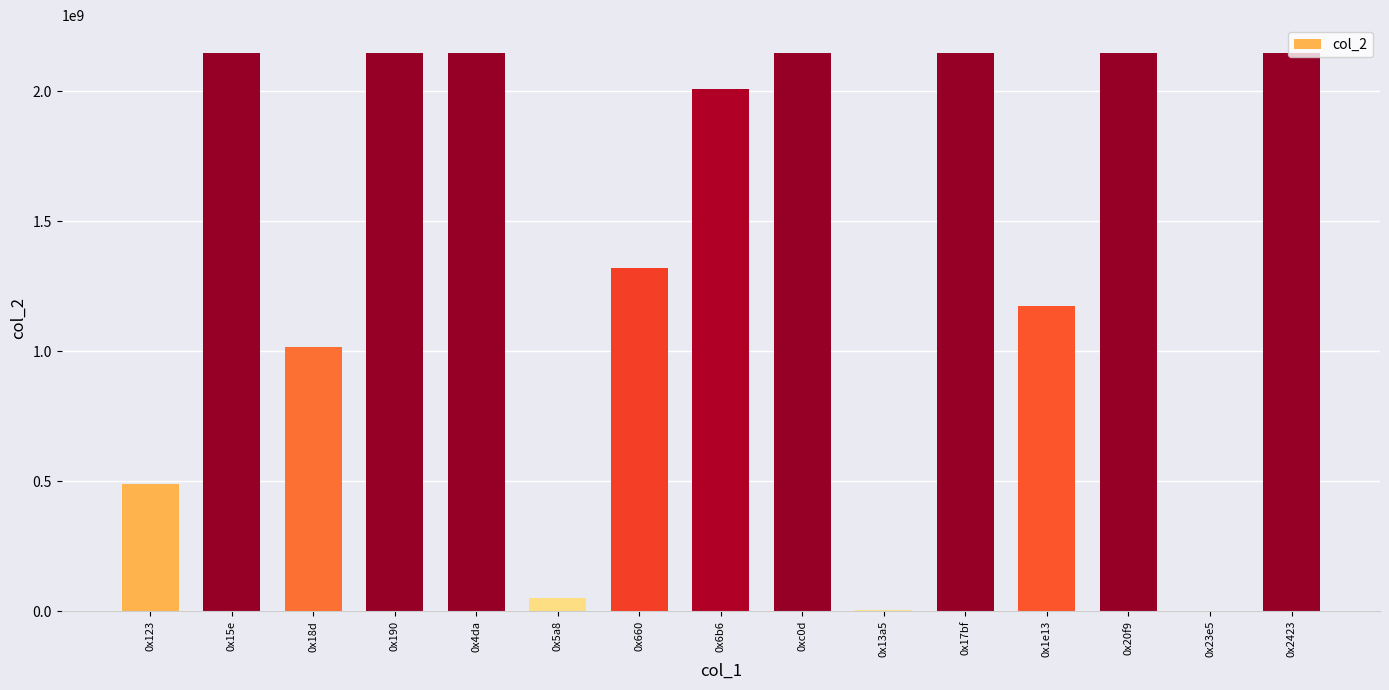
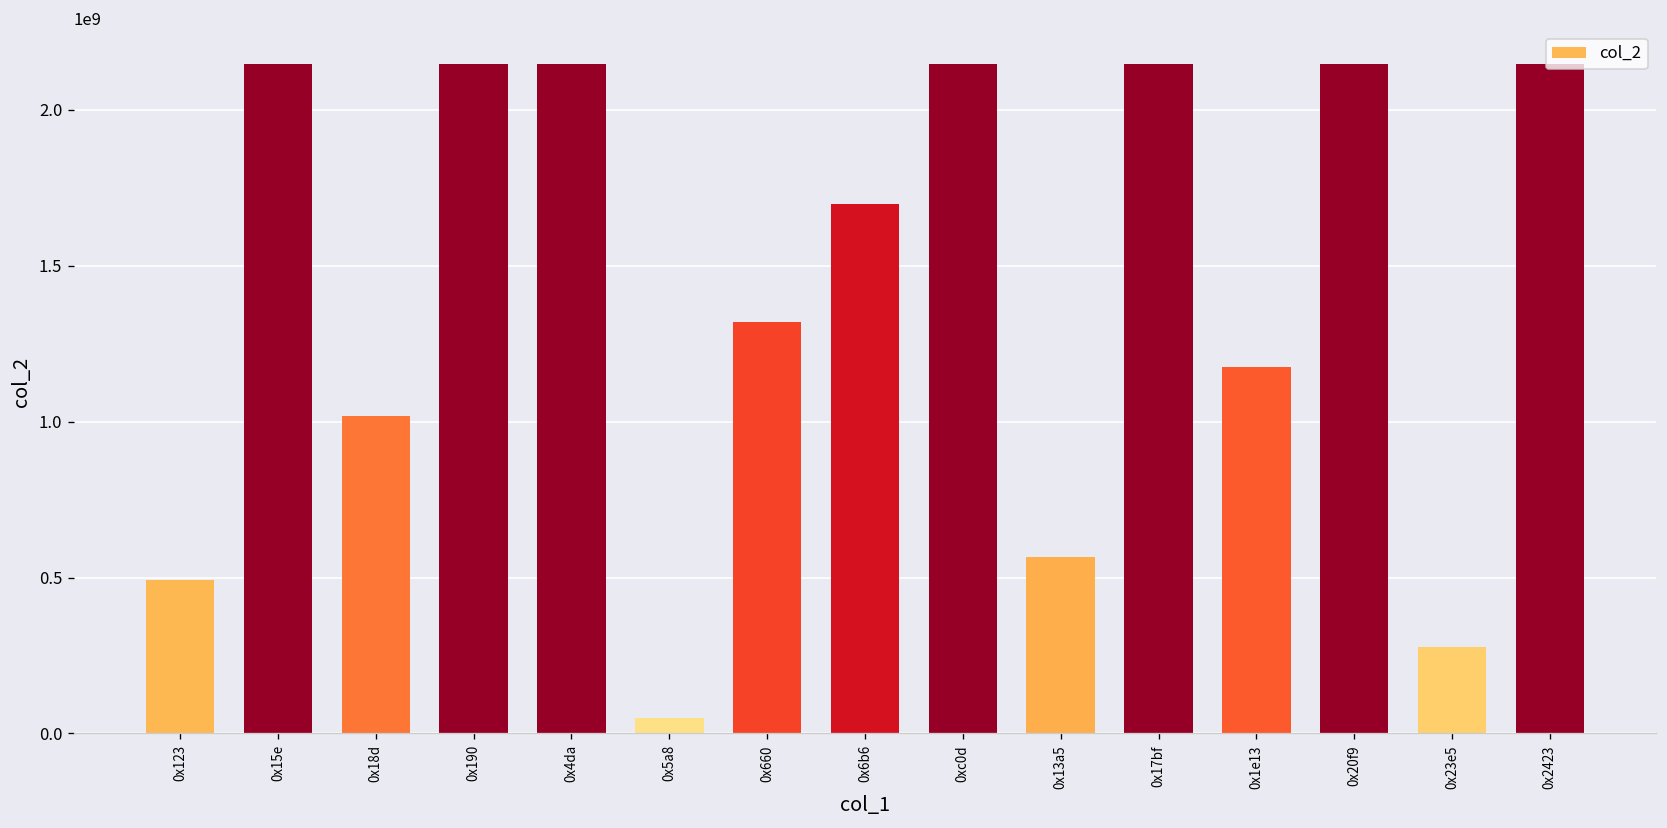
0x6b6: 2010000000 -> 1700000000
0x13a5: 0 -> 570000000
0x23e5: 0 -> 280000000
